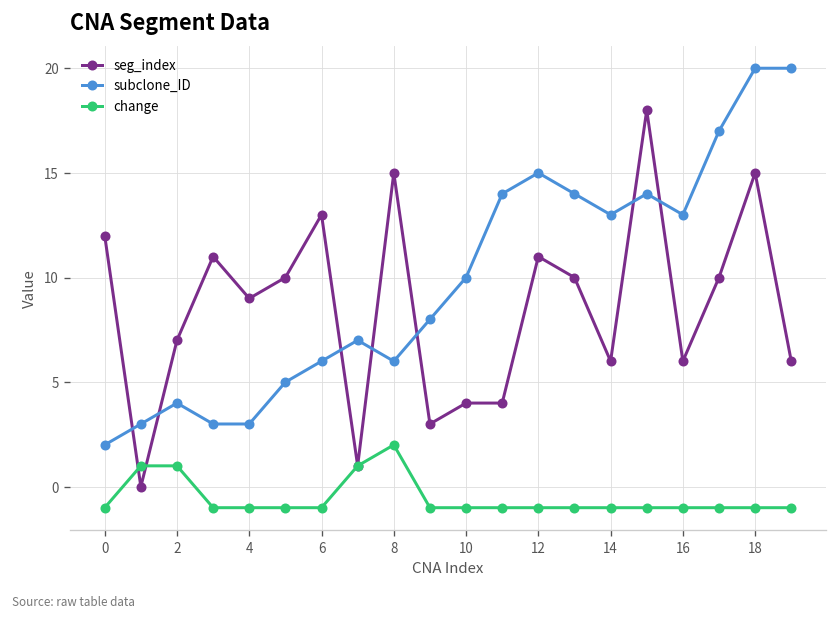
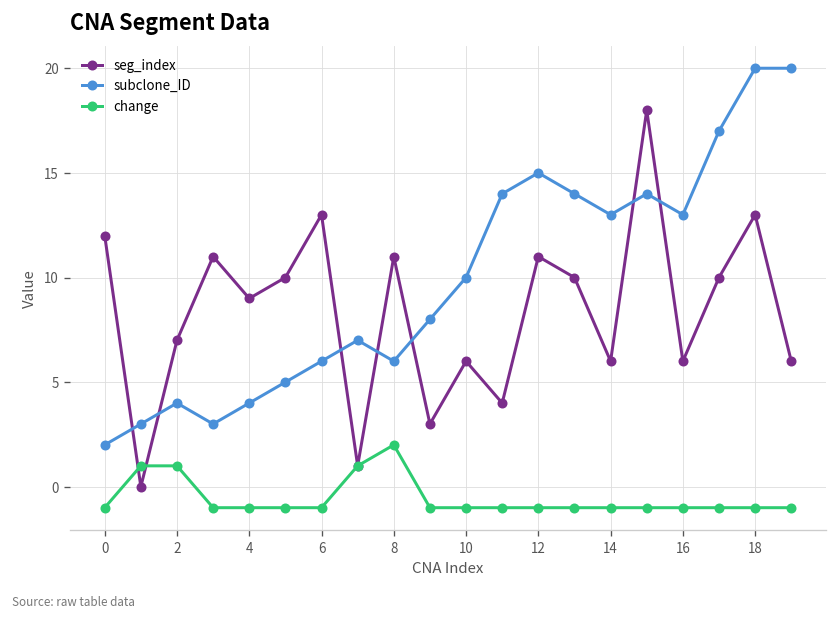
subclone_ID, 4: 3 -> 4
seg_index, 8: 15 -> 11
seg_index, 10: 4 -> 6
seg_index, 18: 15 -> 13
